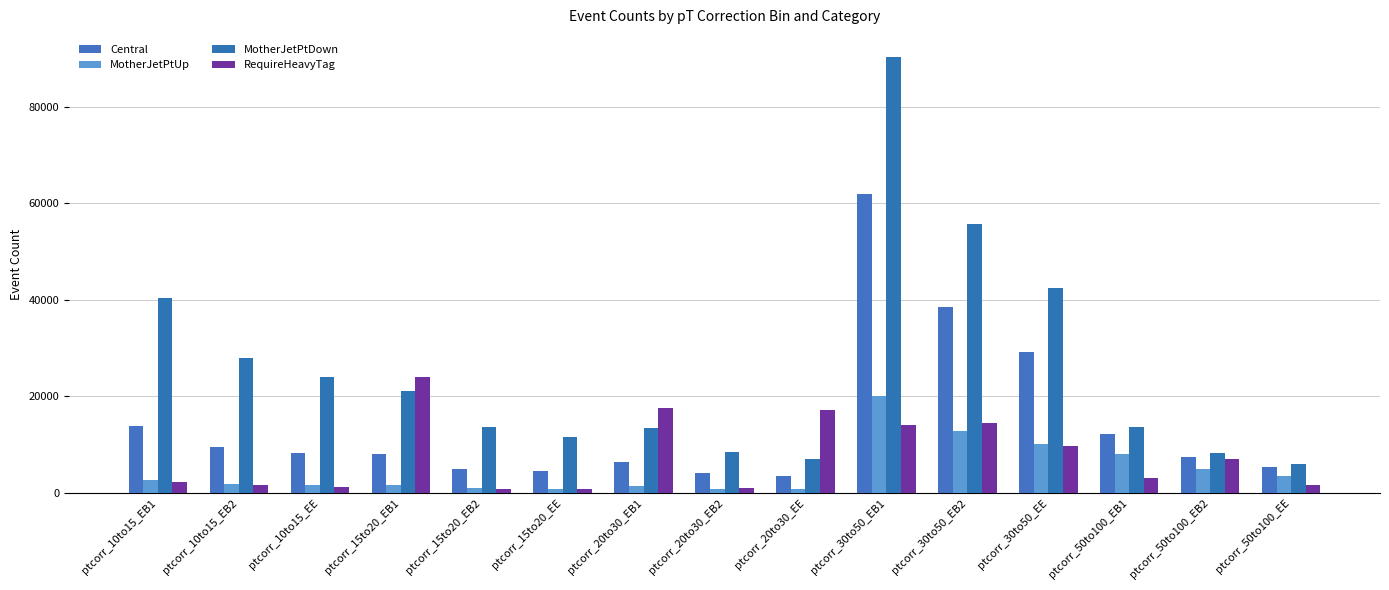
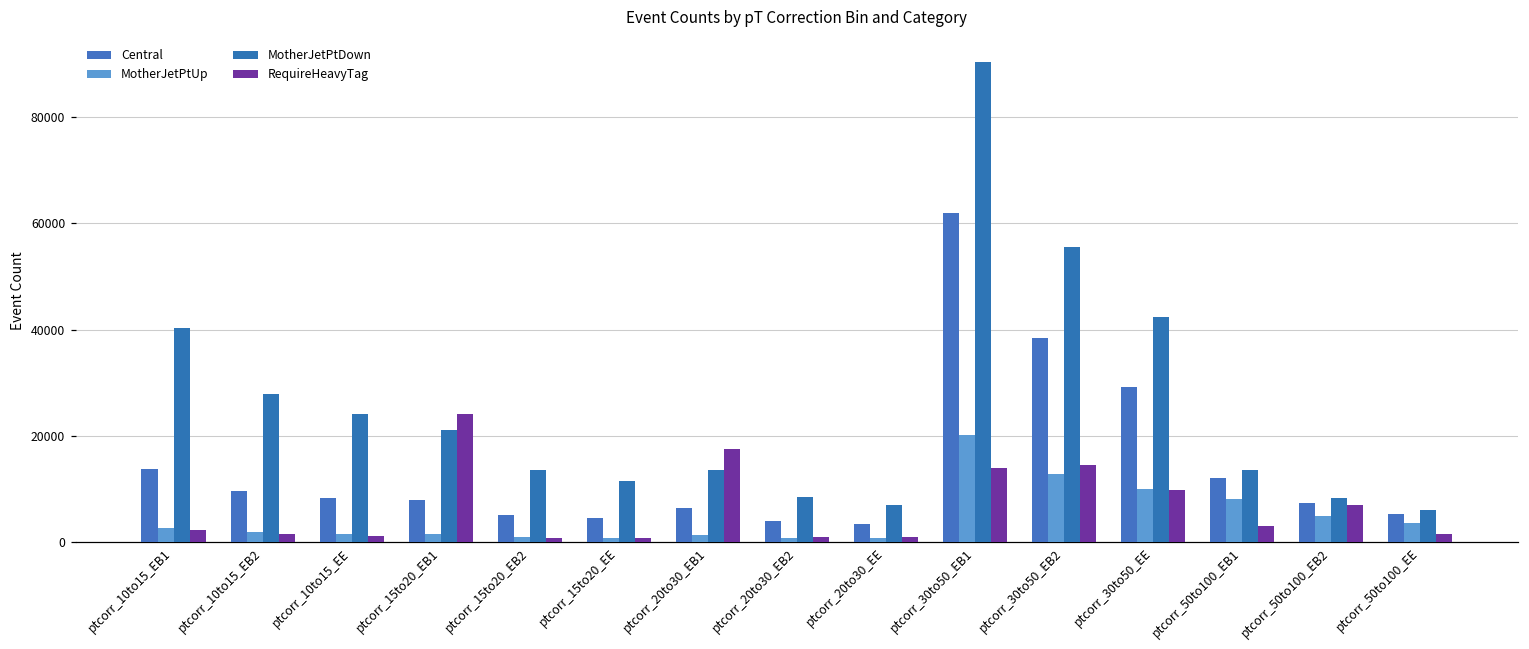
RequireHeavyTag, ptcorr_20to30_EE: 17000 -> 1000
